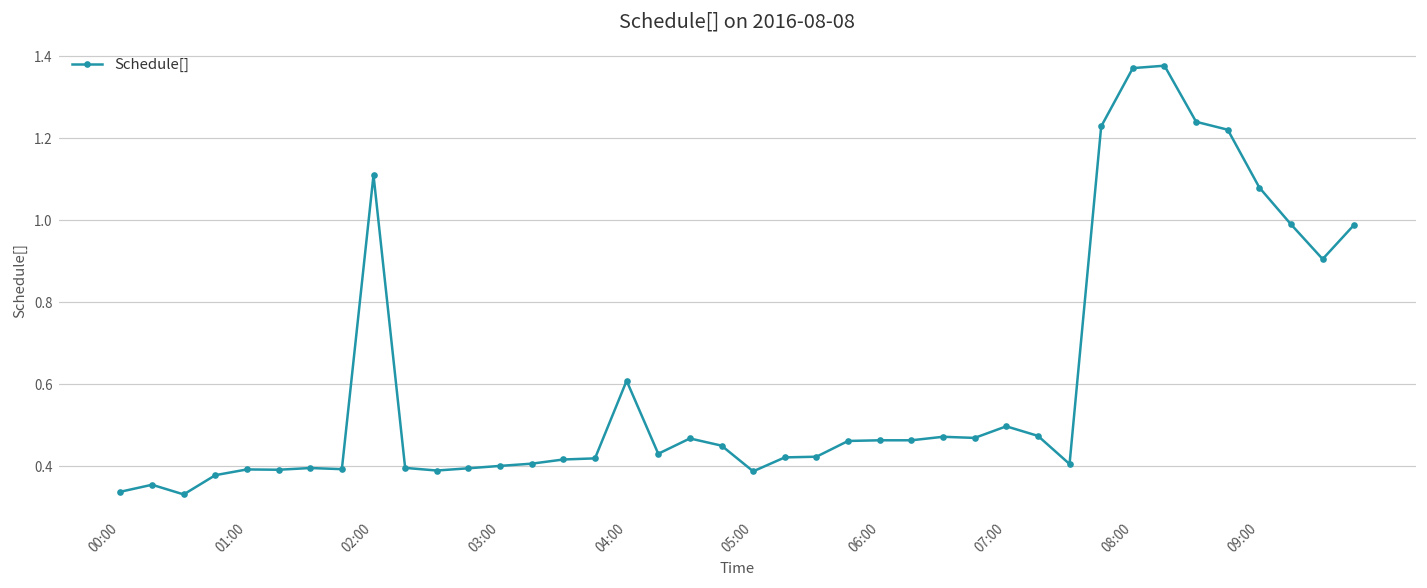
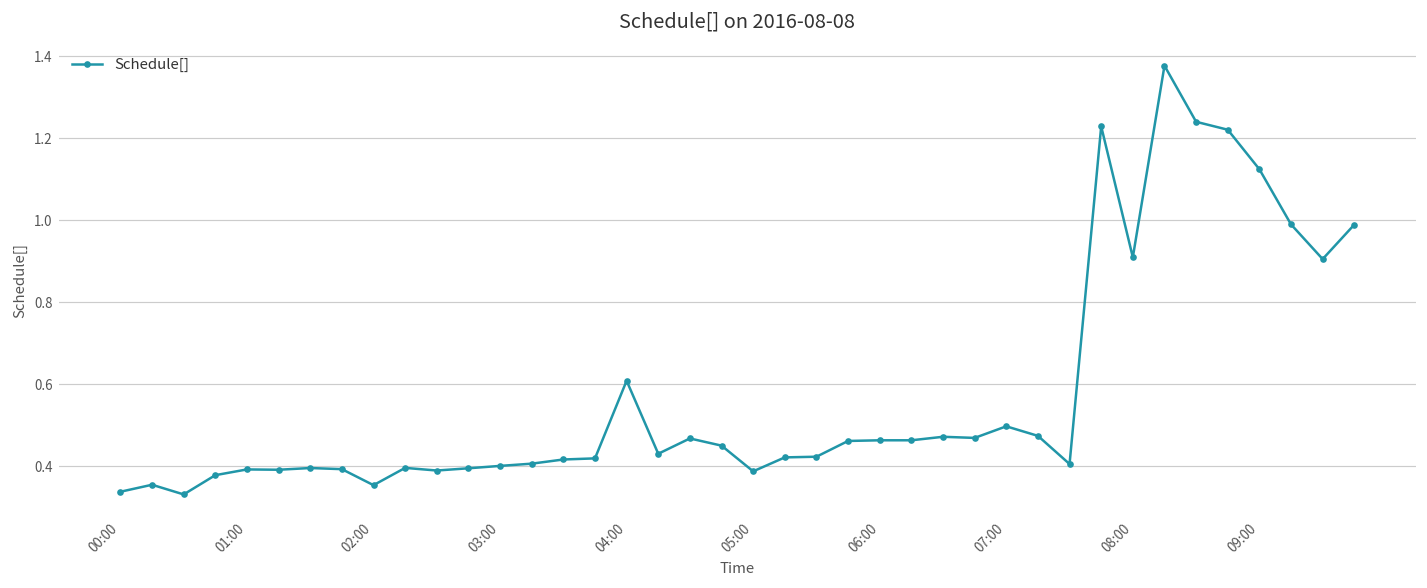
02:00: 1.11 -> 0.35
08:00: 1.37 -> 0.91
09:00: 1.08 -> 1.12
